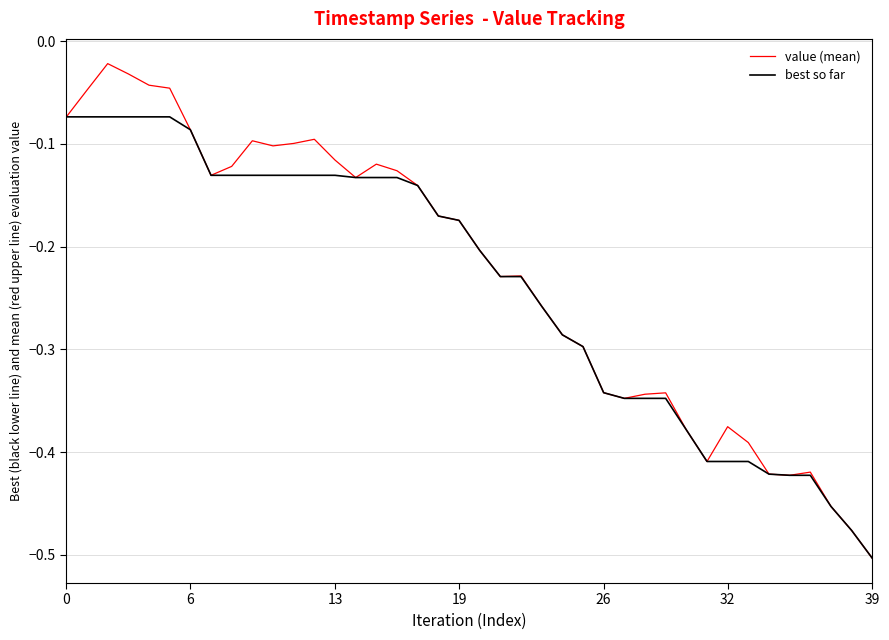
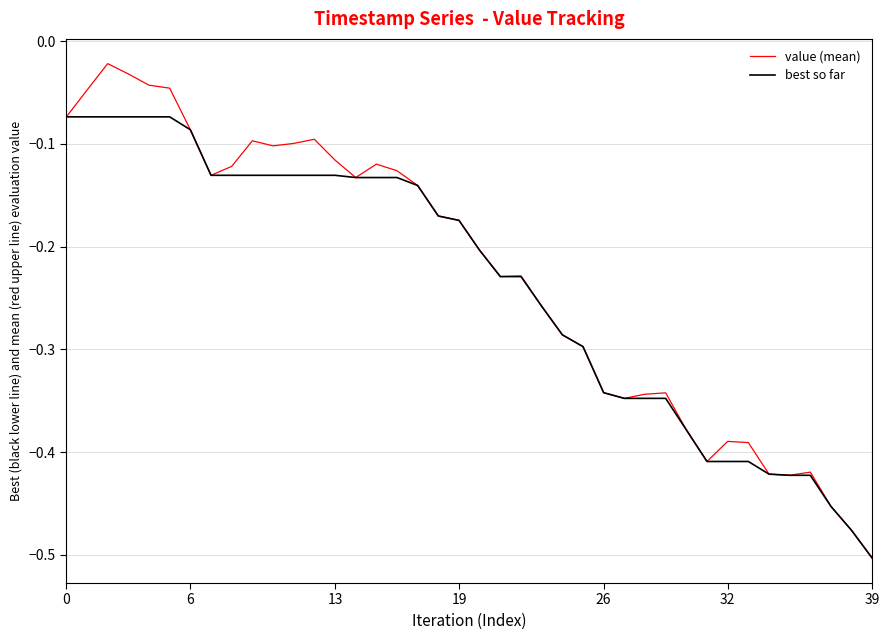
value (mean), 32: -0.375 -> -0.390
